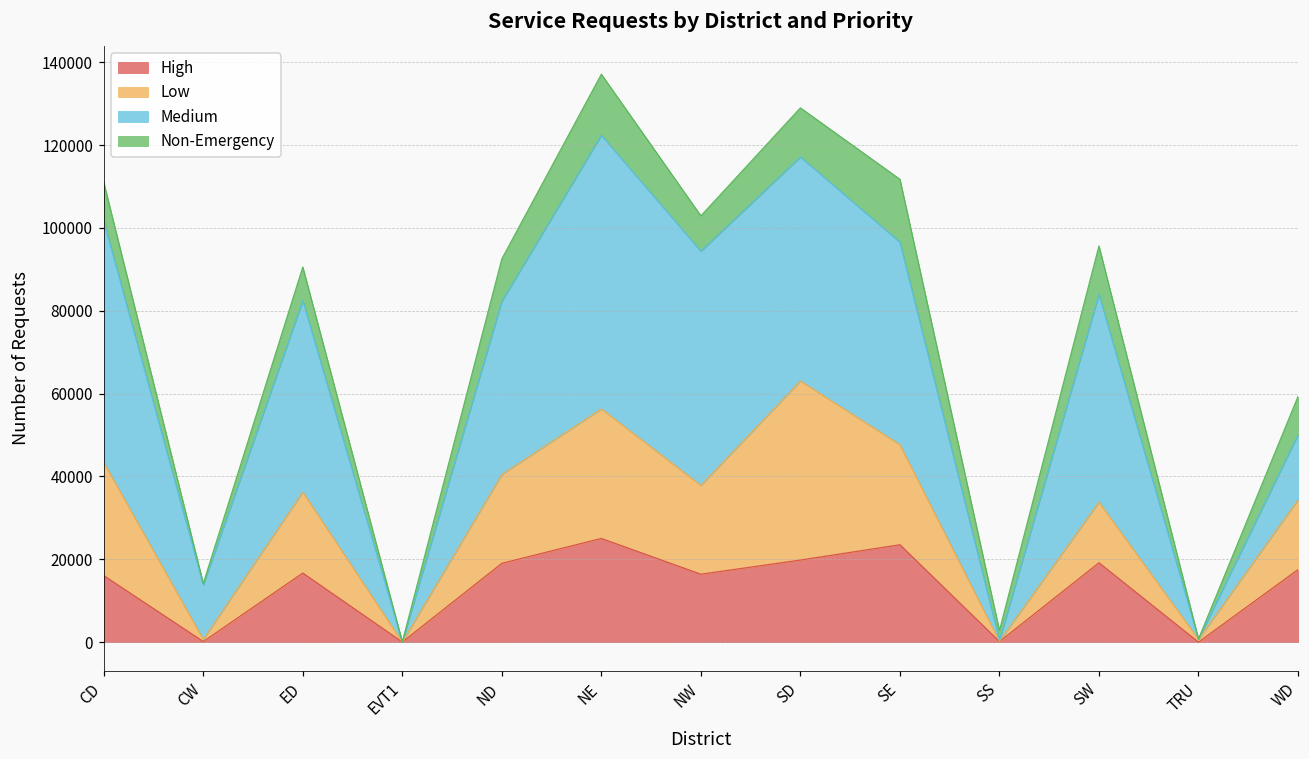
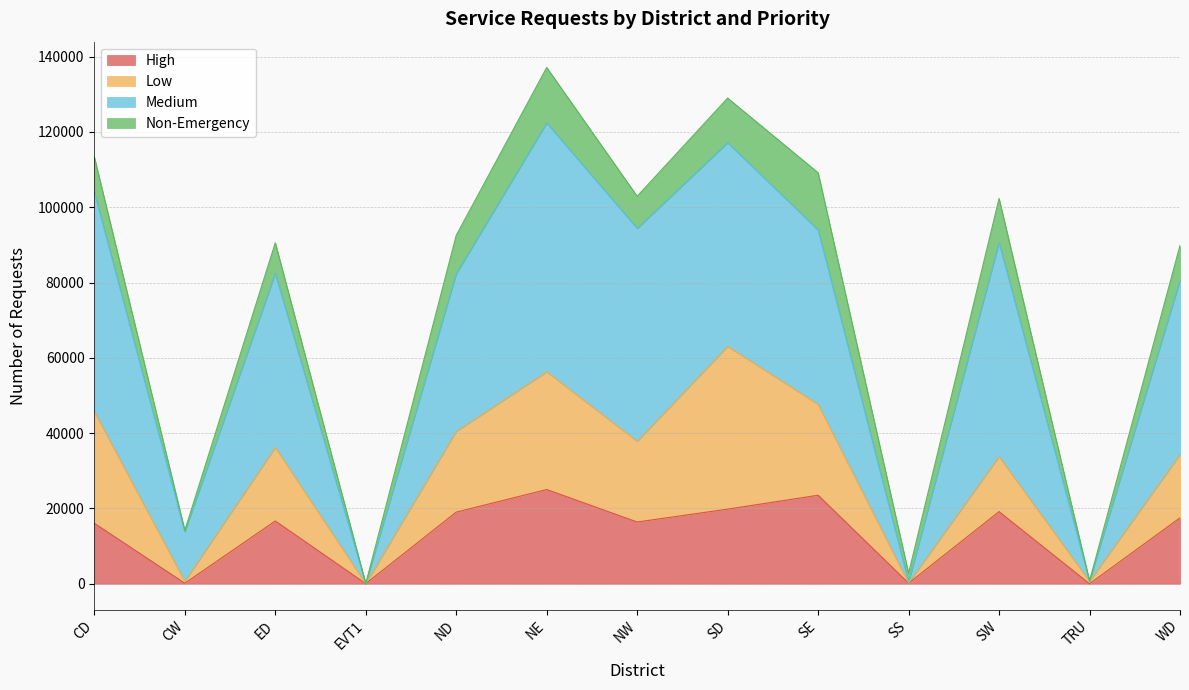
Low, CD: 27000 -> 30000
Medium, SE: 49000 -> 46000
Medium, SW: 50000 -> 57000
Medium, WD: 16000 -> 46000
